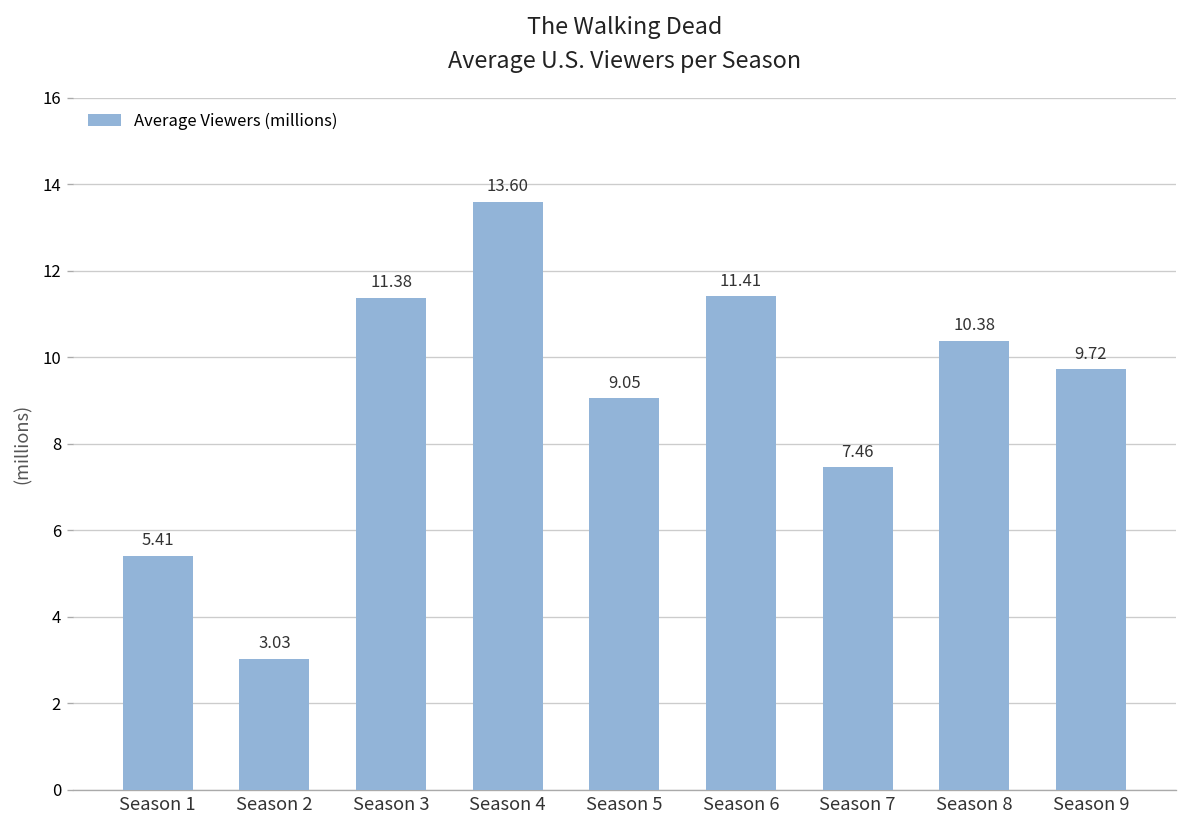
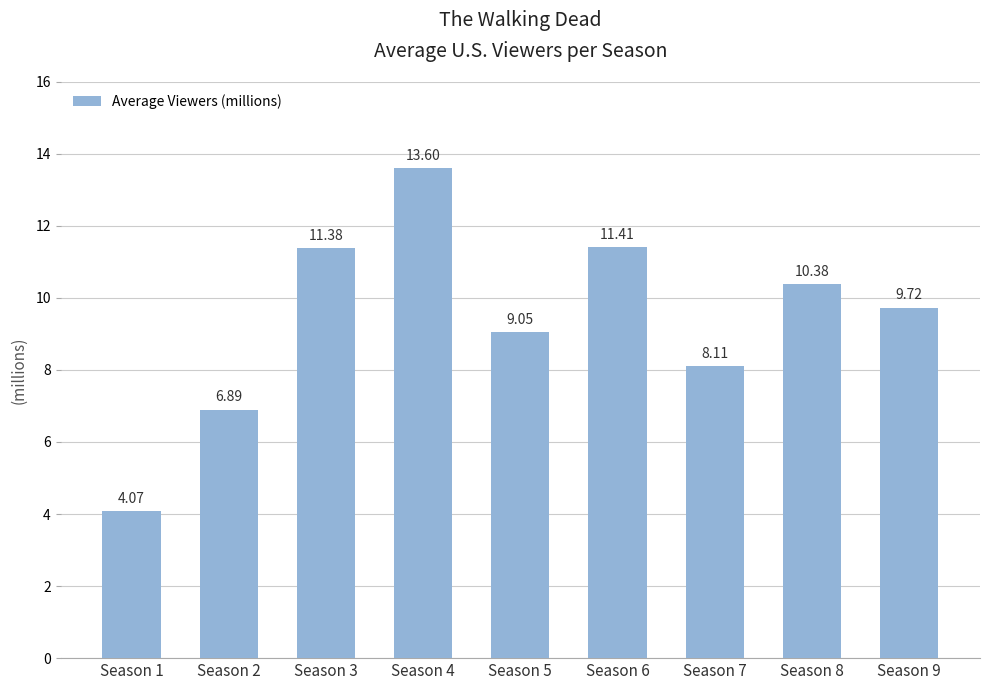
Season 1: 5.41 -> 4.07
Season 2: 3.03 -> 6.89
Season 7: 7.46 -> 8.11
